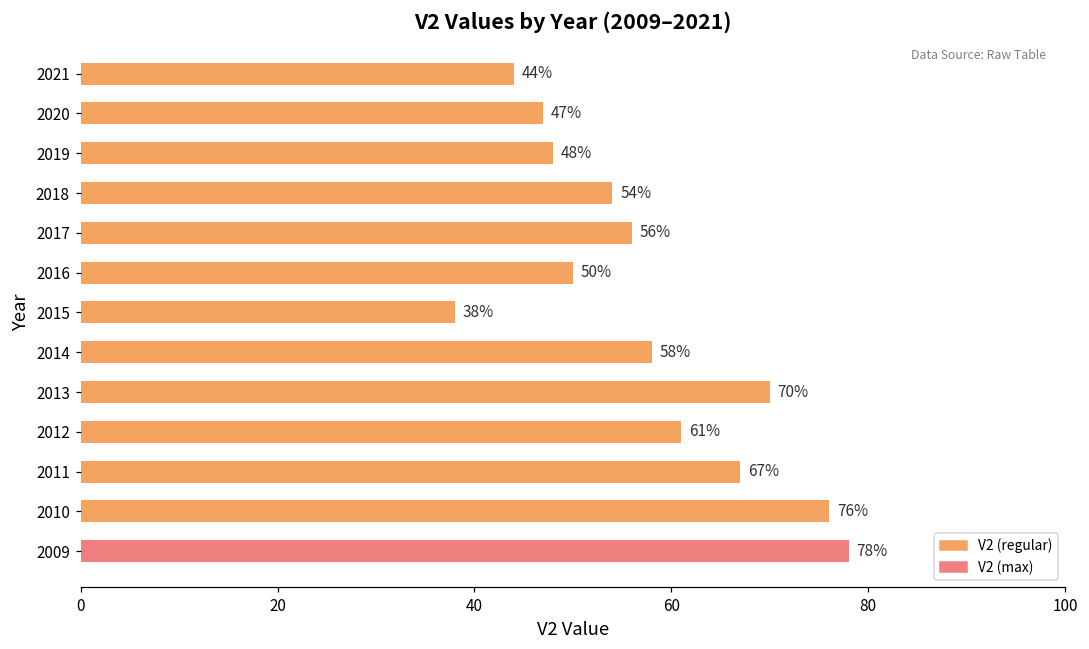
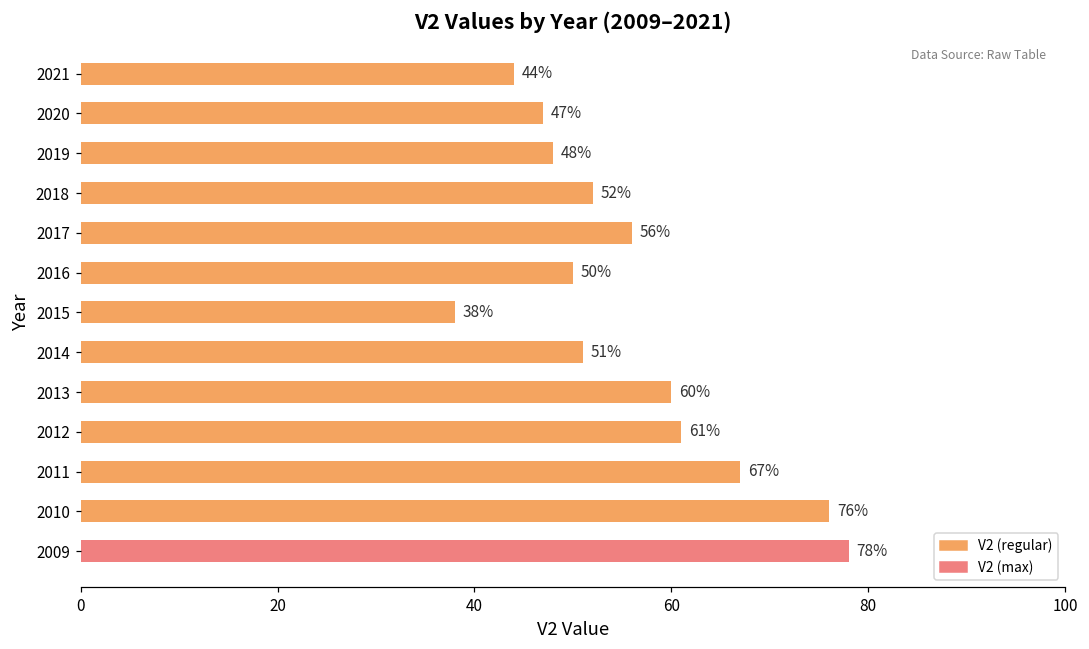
2018: 54% -> 52%
2014: 58% -> 51%
2013: 70% -> 60%
